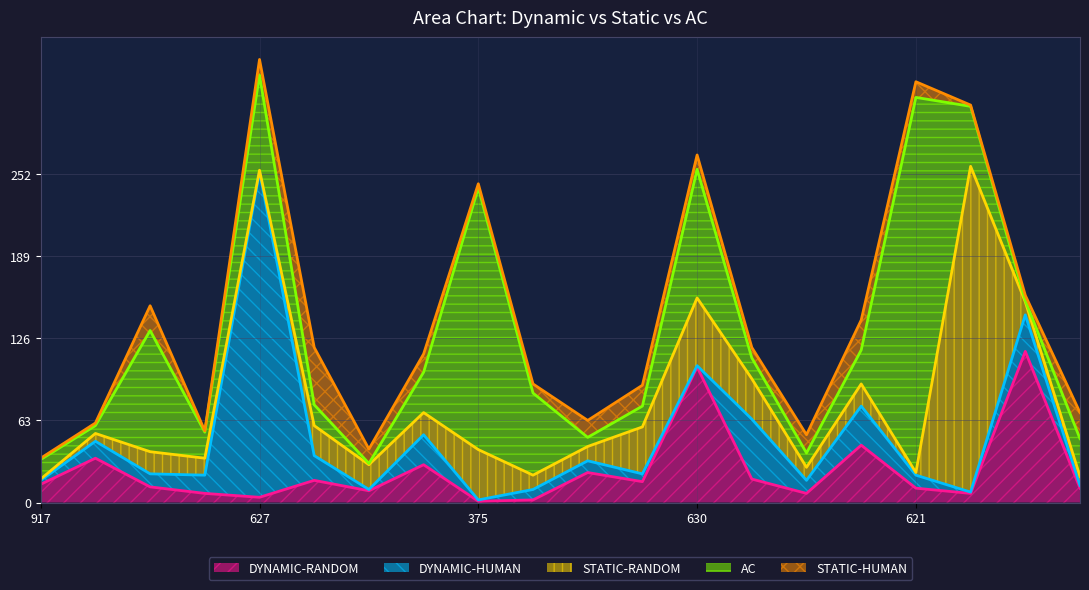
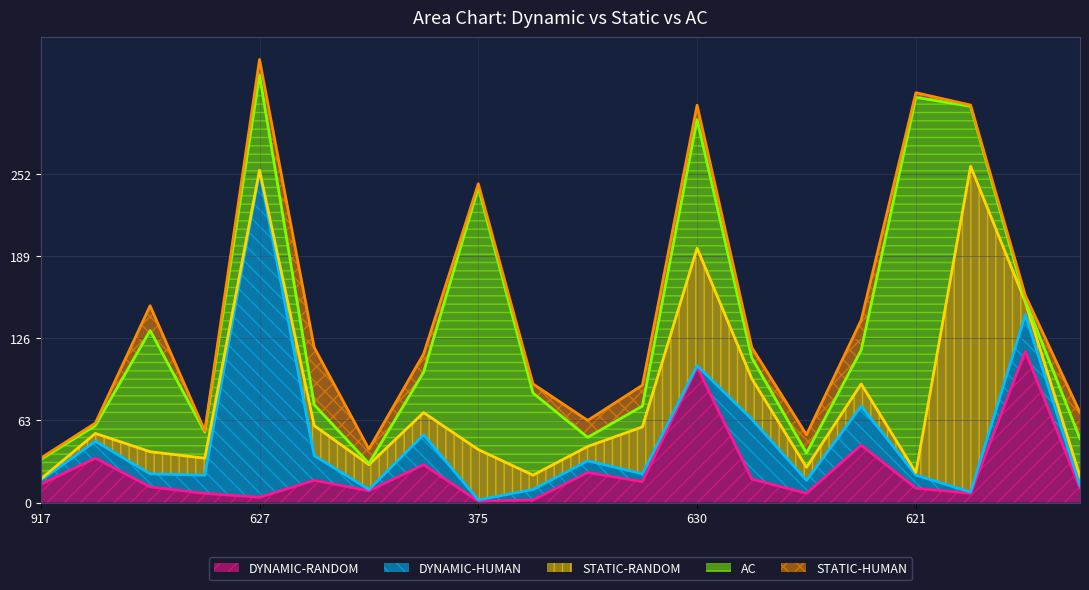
STATIC-RANDOM, 630: 52 -> 90
STATIC-HUMAN, 621: 12 -> 4
